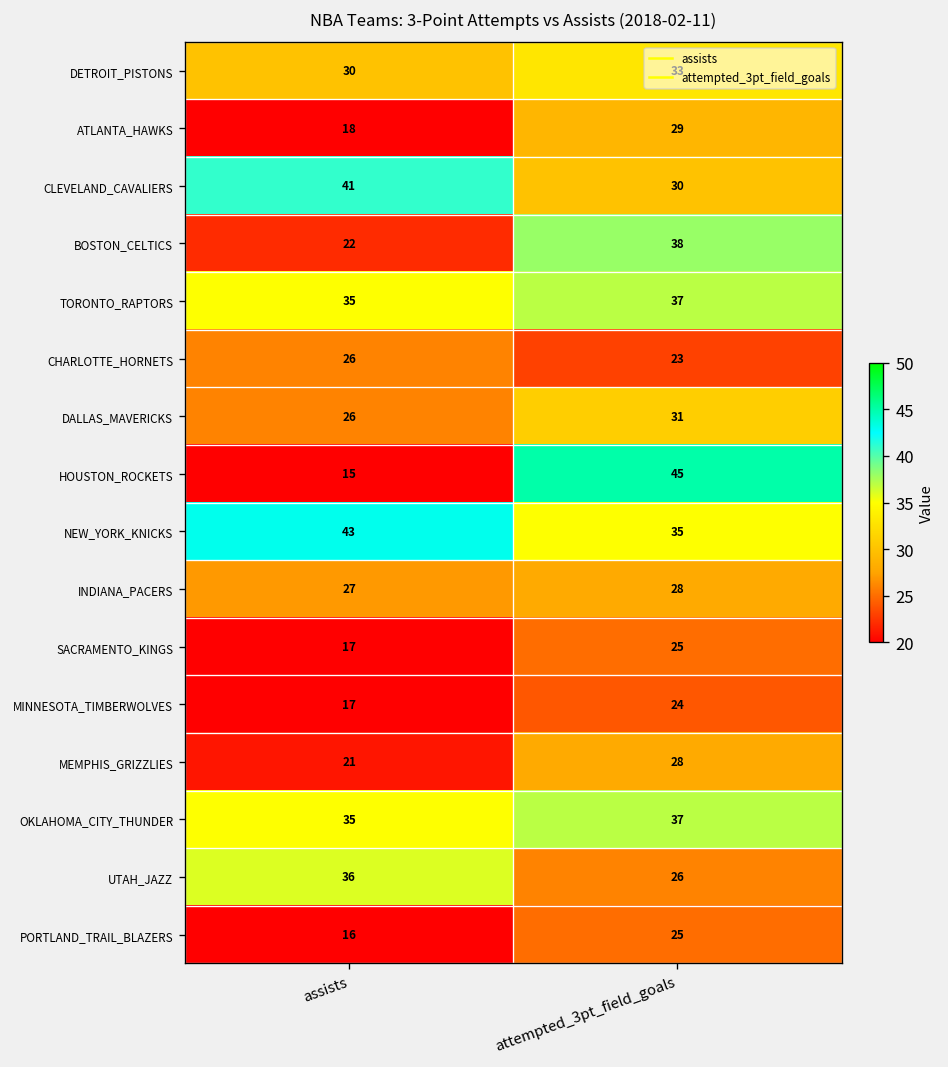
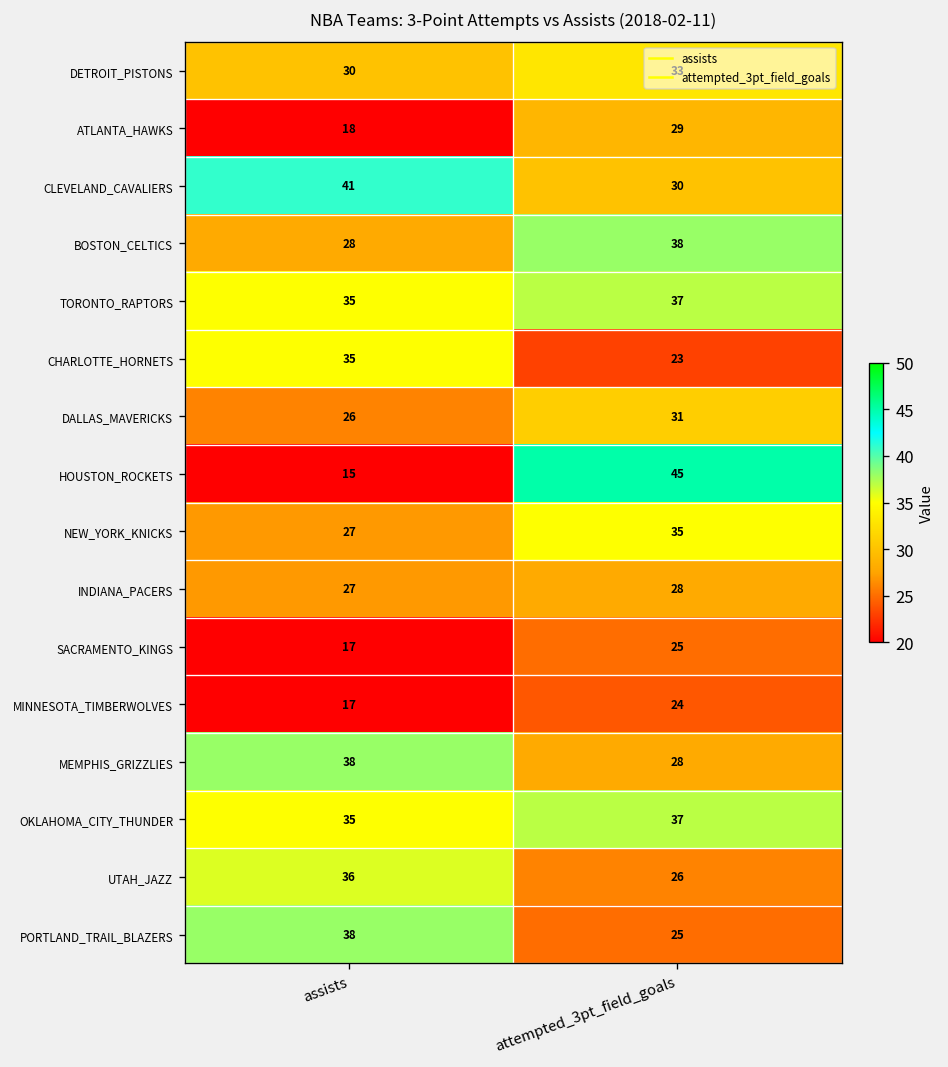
BOSTON_CELTICS, assists: 22 -> 28
CHARLOTTE_HORNETS, assists: 26 -> 35
NEW_YORK_KNICKS, assists: 43 -> 27
MEMPHIS_GRIZZLIES, assists: 21 -> 38
PORTLAND_TRAIL_BLAZERS, assists: 16 -> 38
